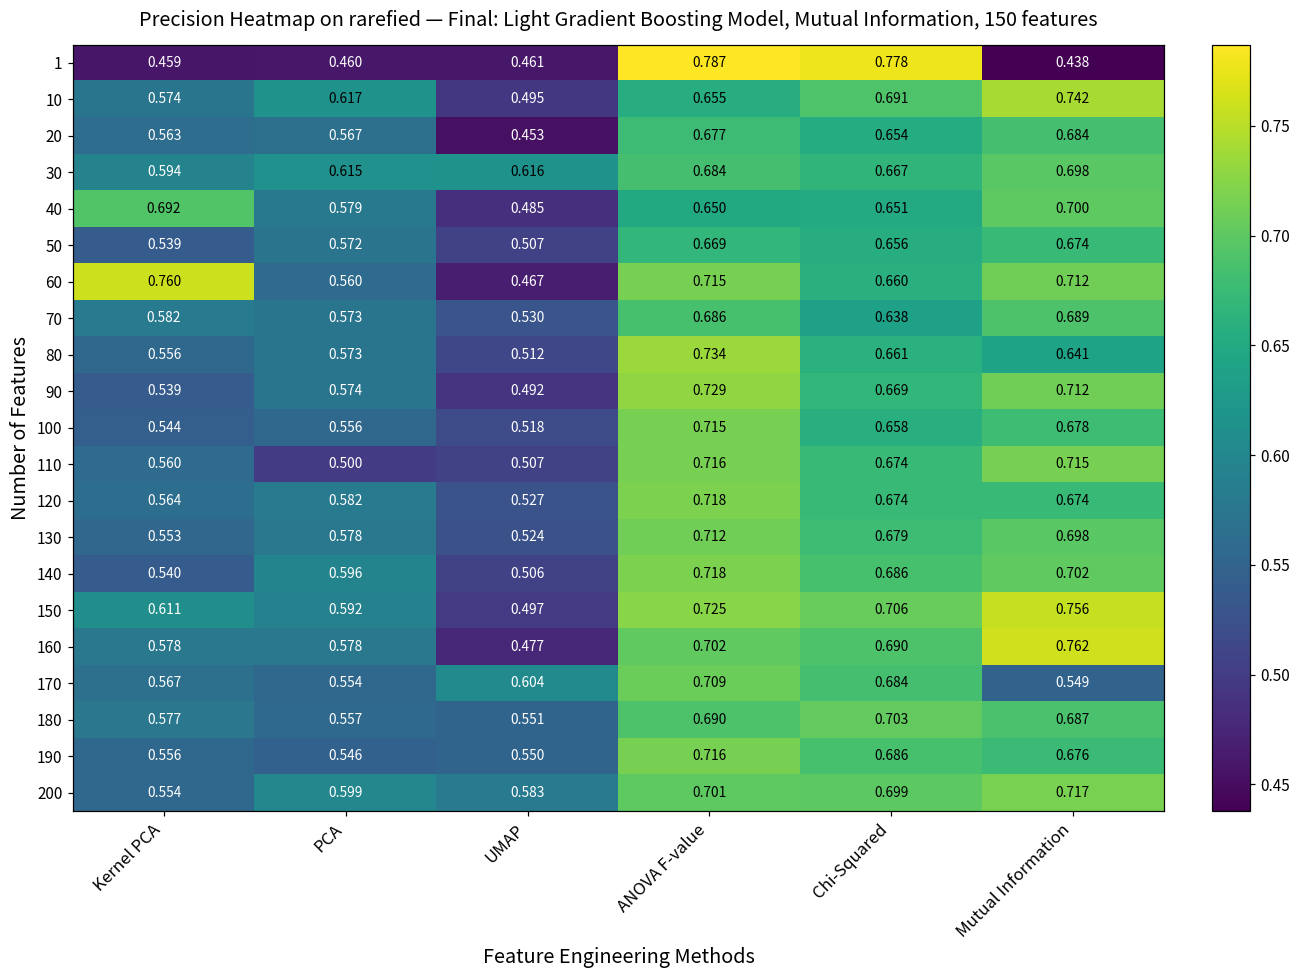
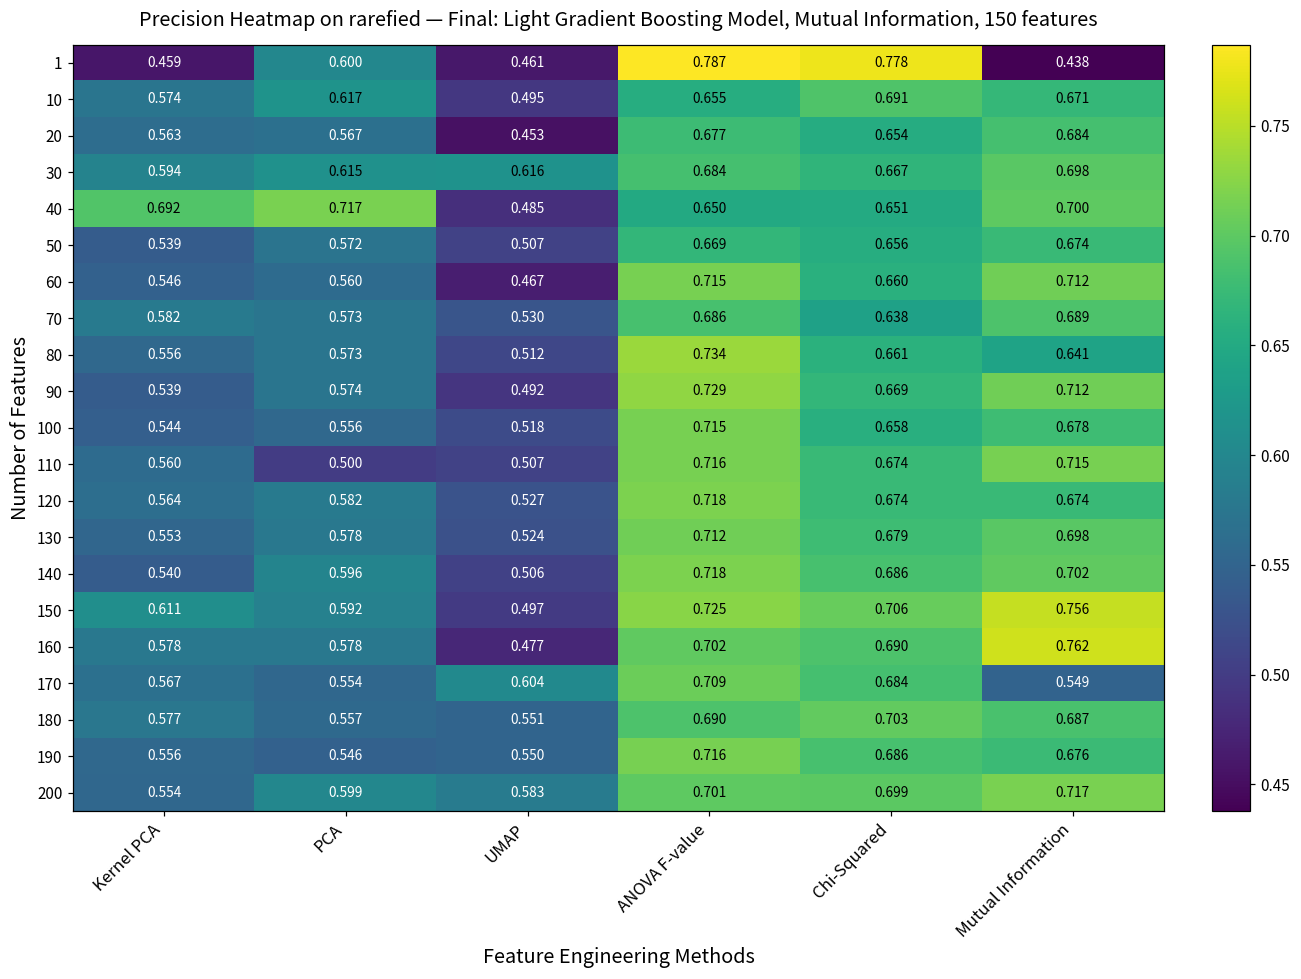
1, PCA: 0.460 -> 0.600
10, Mutual Information: 0.742 -> 0.671
40, PCA: 0.579 -> 0.717
60, Kernel PCA: 0.760 -> 0.546
